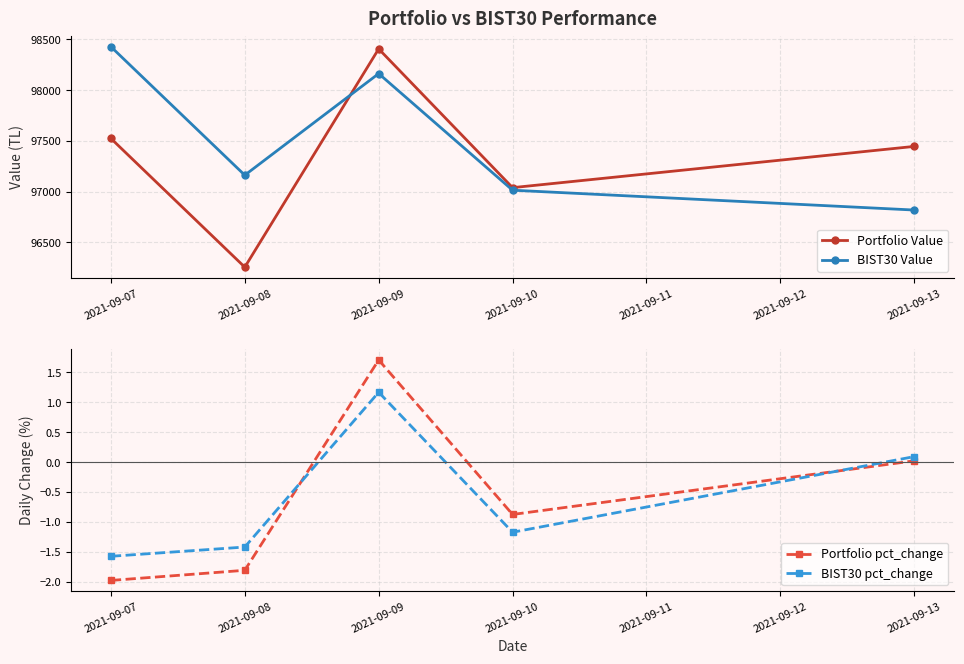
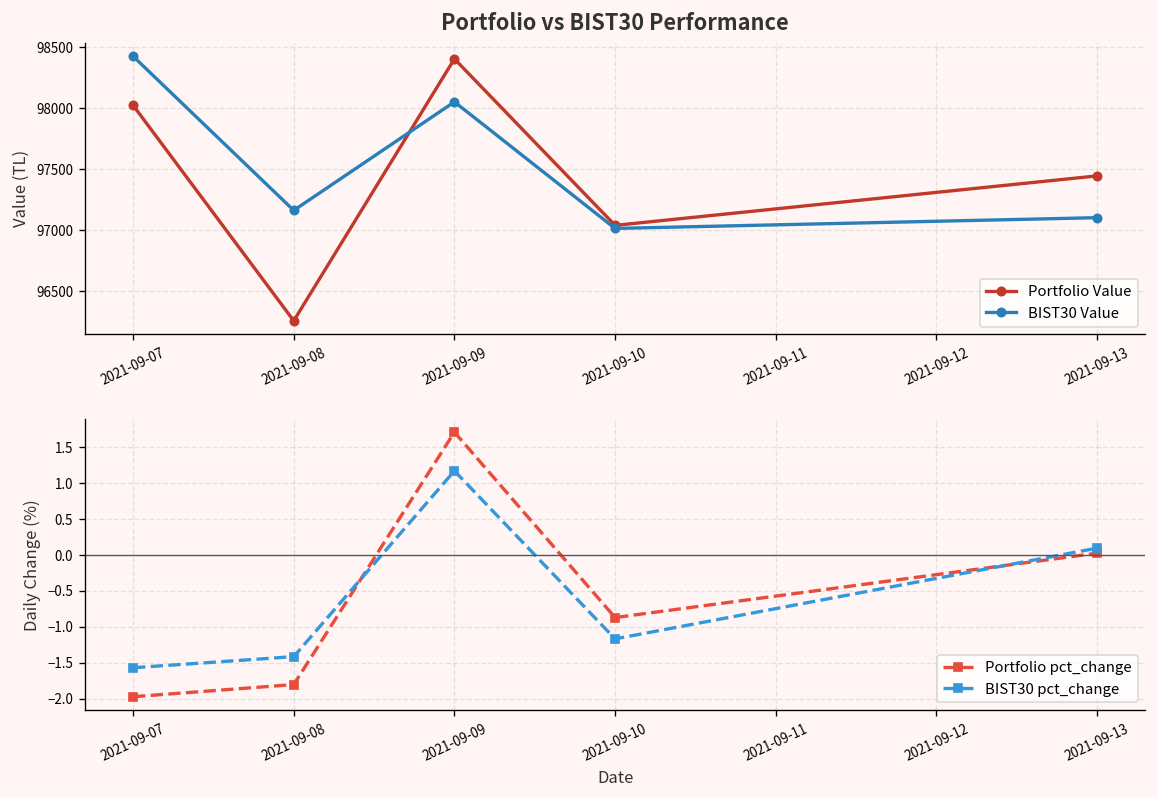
Portfolio vs BIST30 Performance, Portfolio Value, 2021-09-07: 97520 -> 98020
Portfolio vs BIST30 Performance, BIST30 Value, 2021-09-09: 98160 -> 98050
Portfolio vs BIST30 Performance, BIST30 Value, 2021-09-13: 96820 -> 97100
